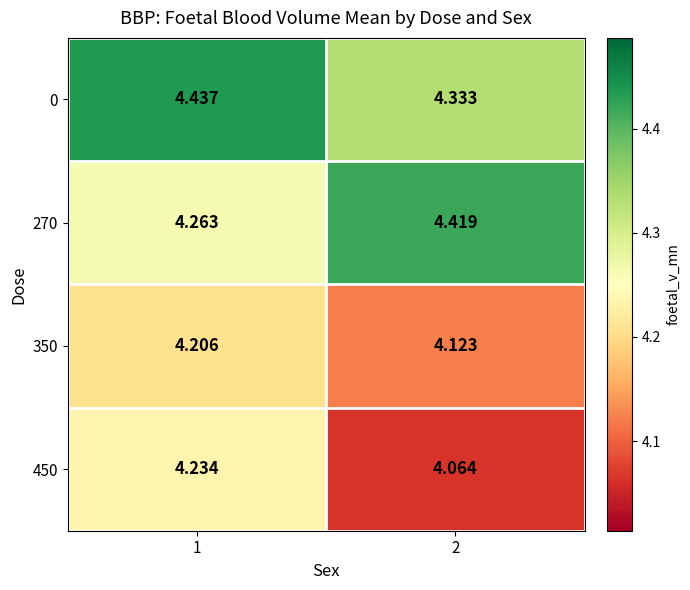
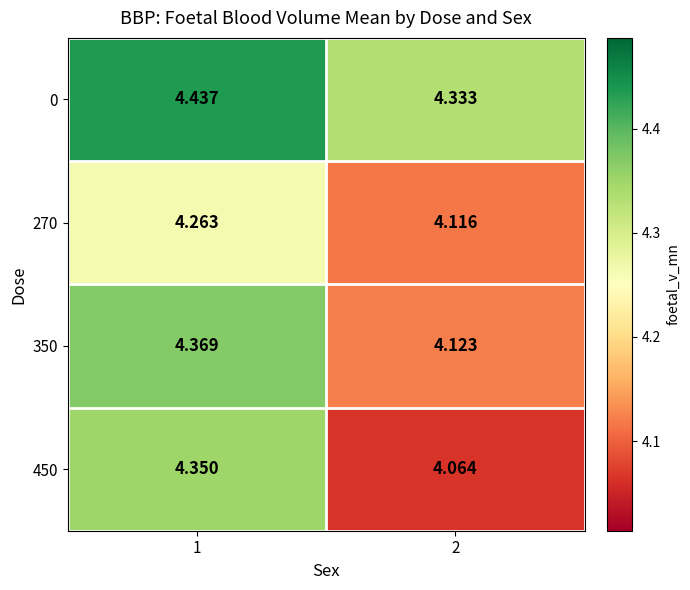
270, 2: 4.419 -> 4.116
350, 1: 4.206 -> 4.369
450, 1: 4.234 -> 4.350
